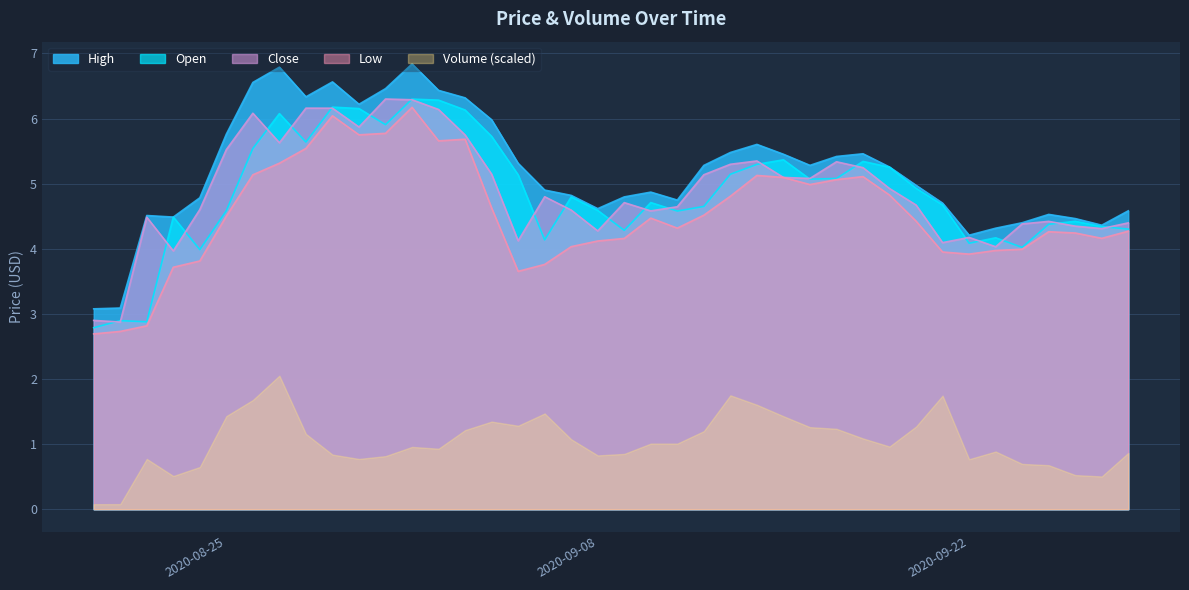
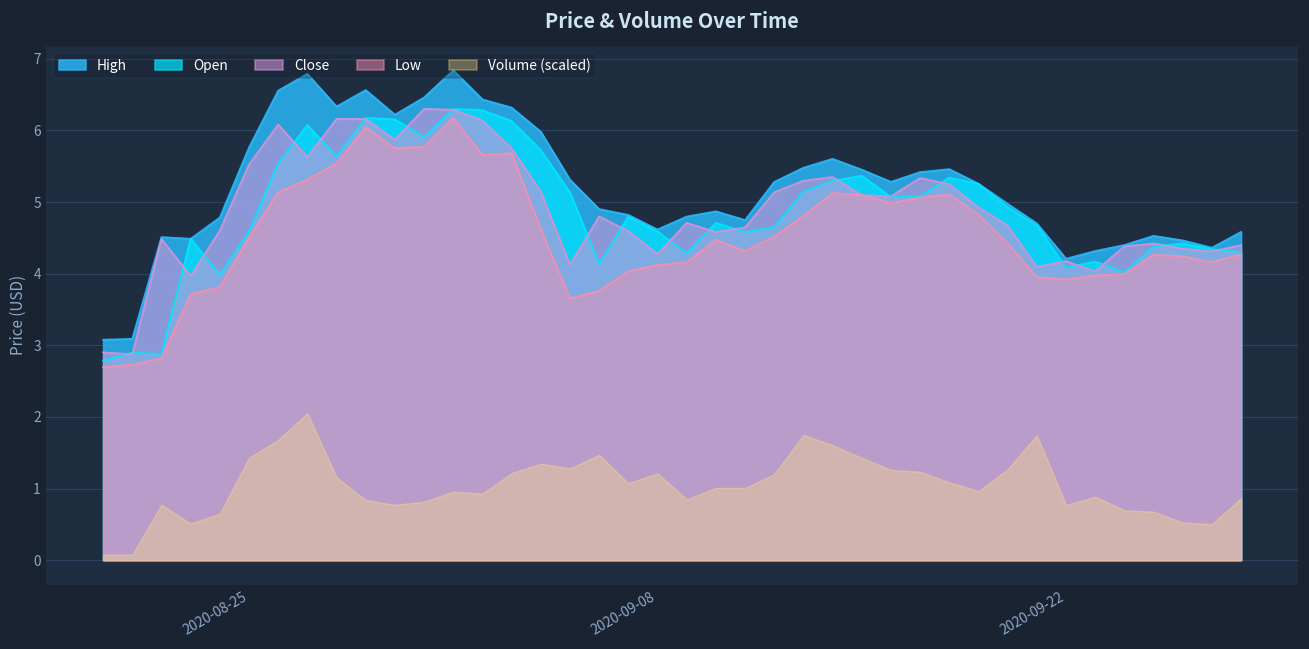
Volume (scaled), 2020-09-08: 0.8 -> 1.2
